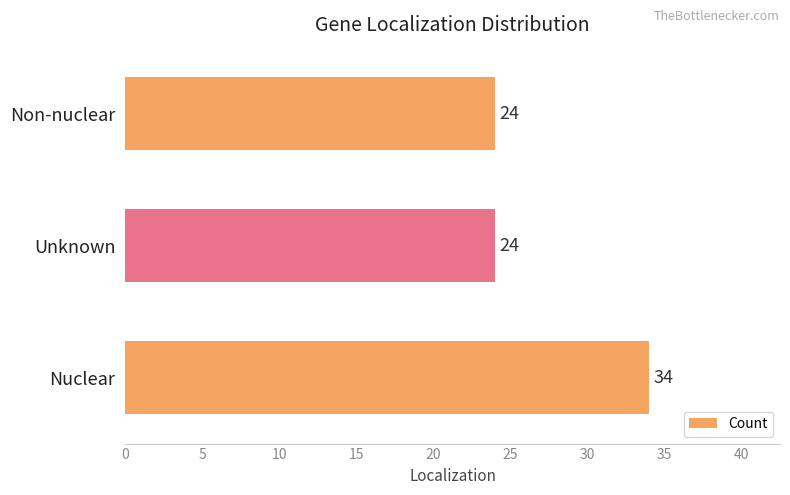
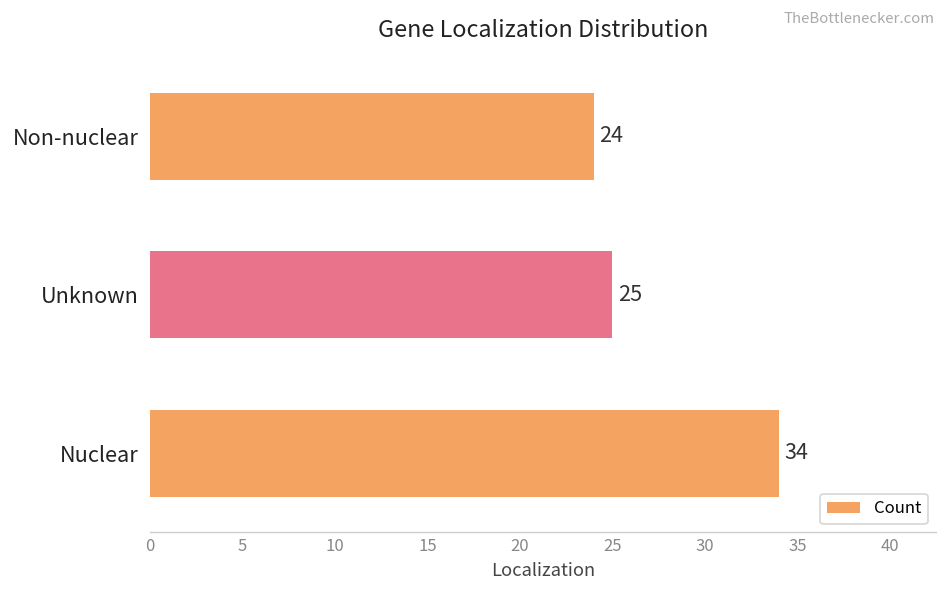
Unknown: 24 -> 25
